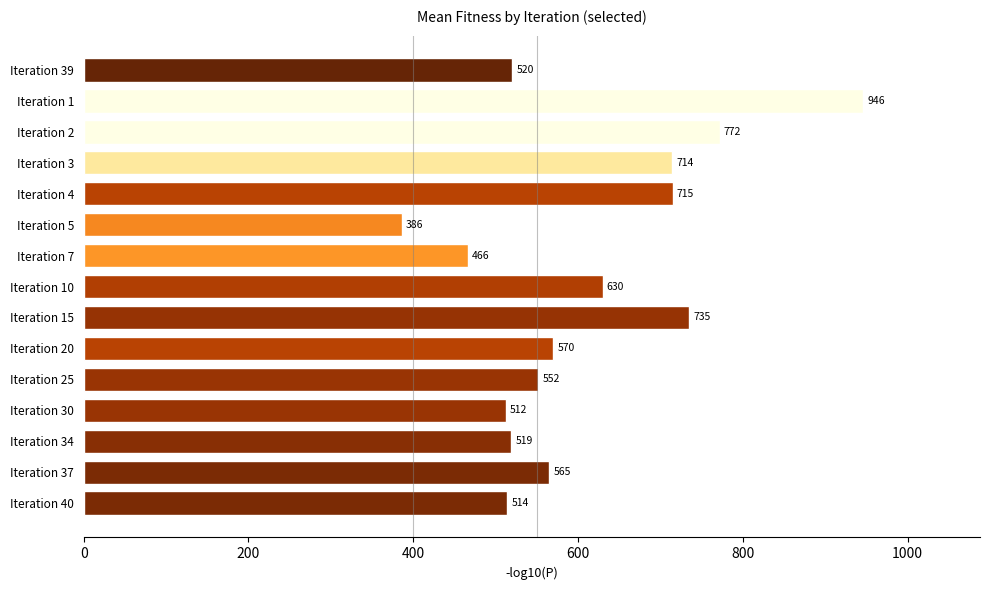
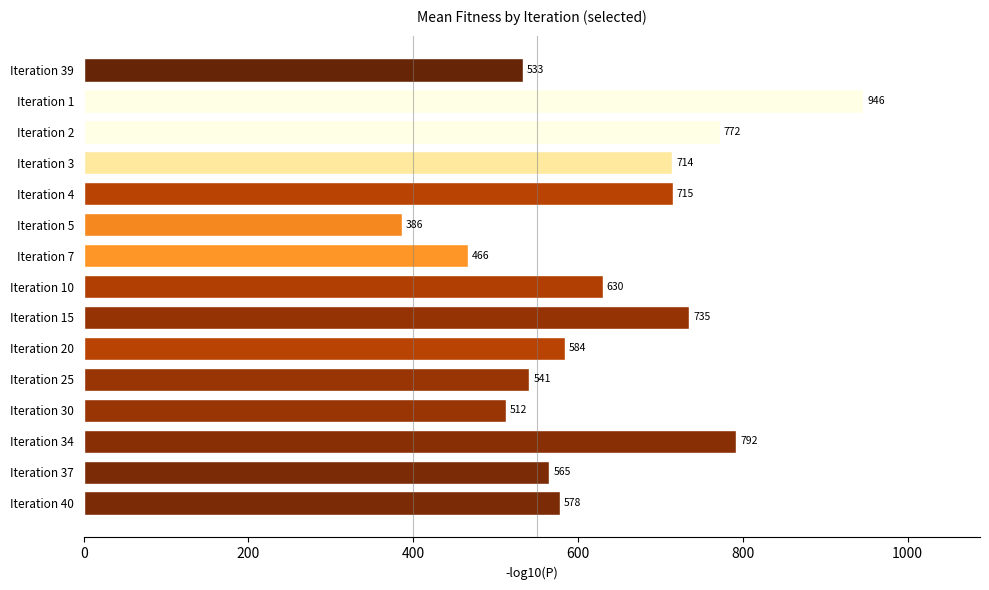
Iteration 39: 520 -> 533
Iteration 20: 570 -> 584
Iteration 25: 552 -> 541
Iteration 34: 519 -> 792
Iteration 40: 514 -> 578
